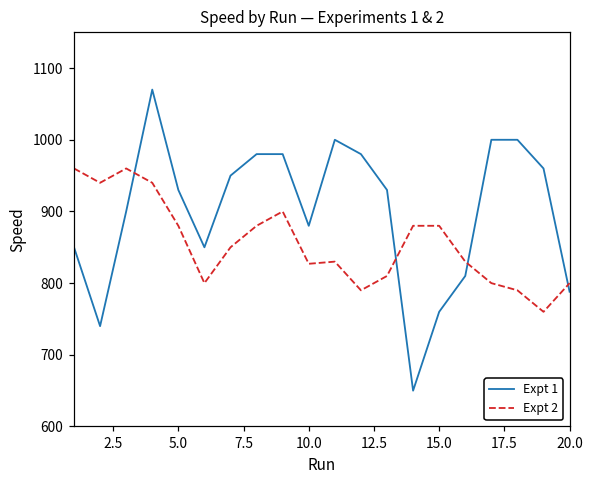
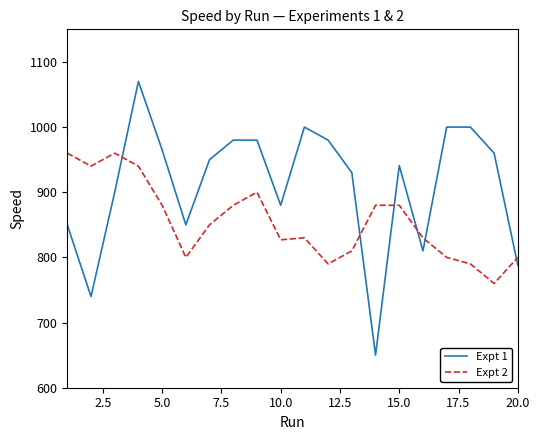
Expt 1, 5.0: 930 -> 970
Expt 1, 15.0: 760 -> 940
